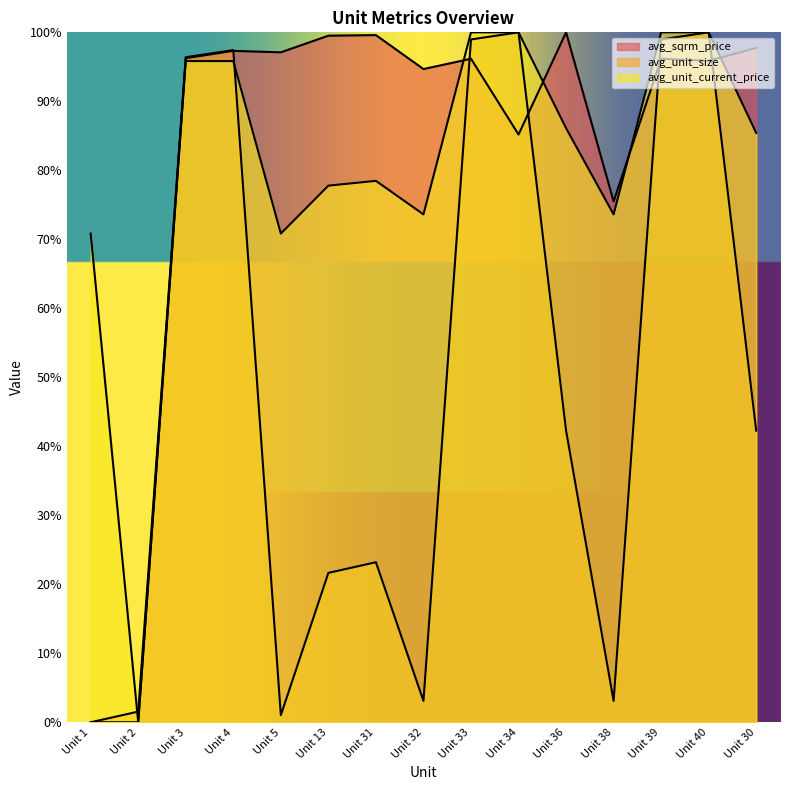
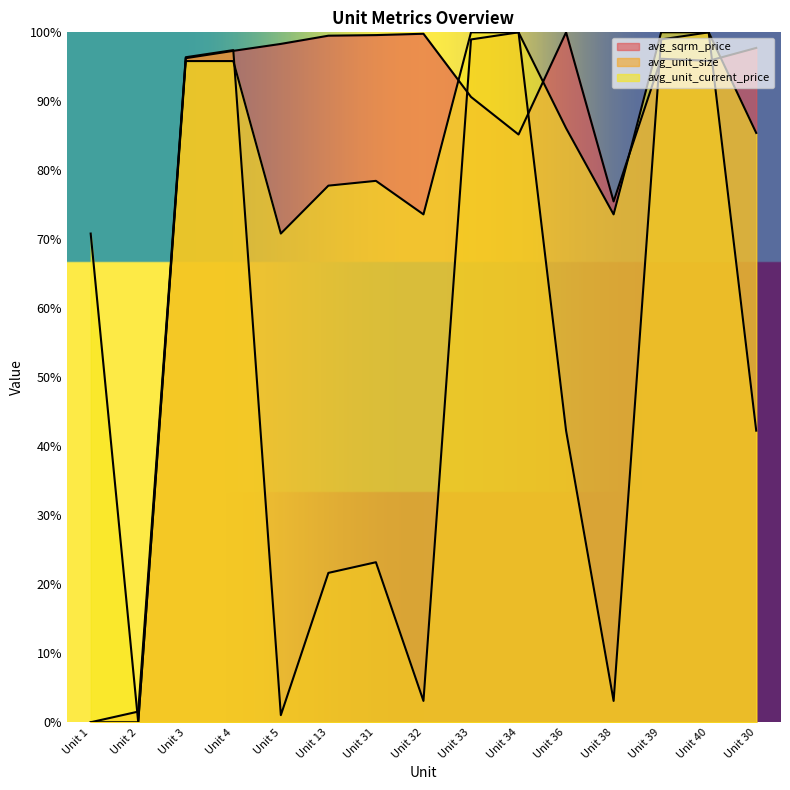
avg_sqrm_price, Unit 5: 97% -> 98%
avg_sqrm_price, Unit 32: 95% -> 100%
avg_sqrm_price, Unit 33: 96% -> 91%
